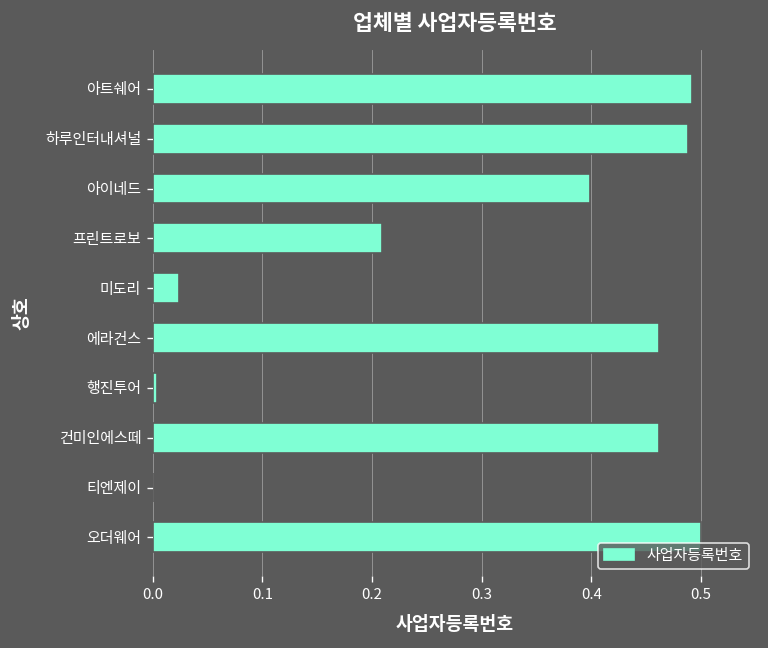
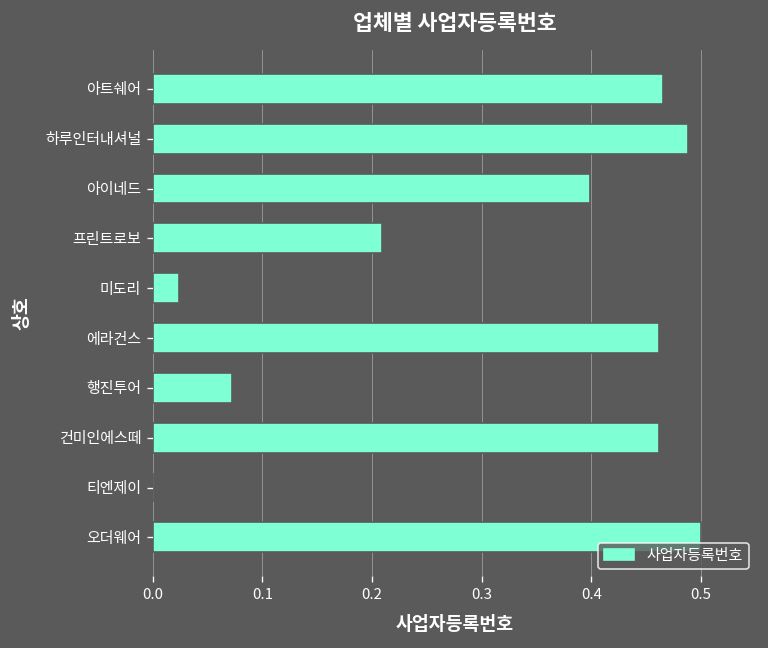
아트쉐어: 0.49 -> 0.47
행진투어: 0.00 -> 0.07
